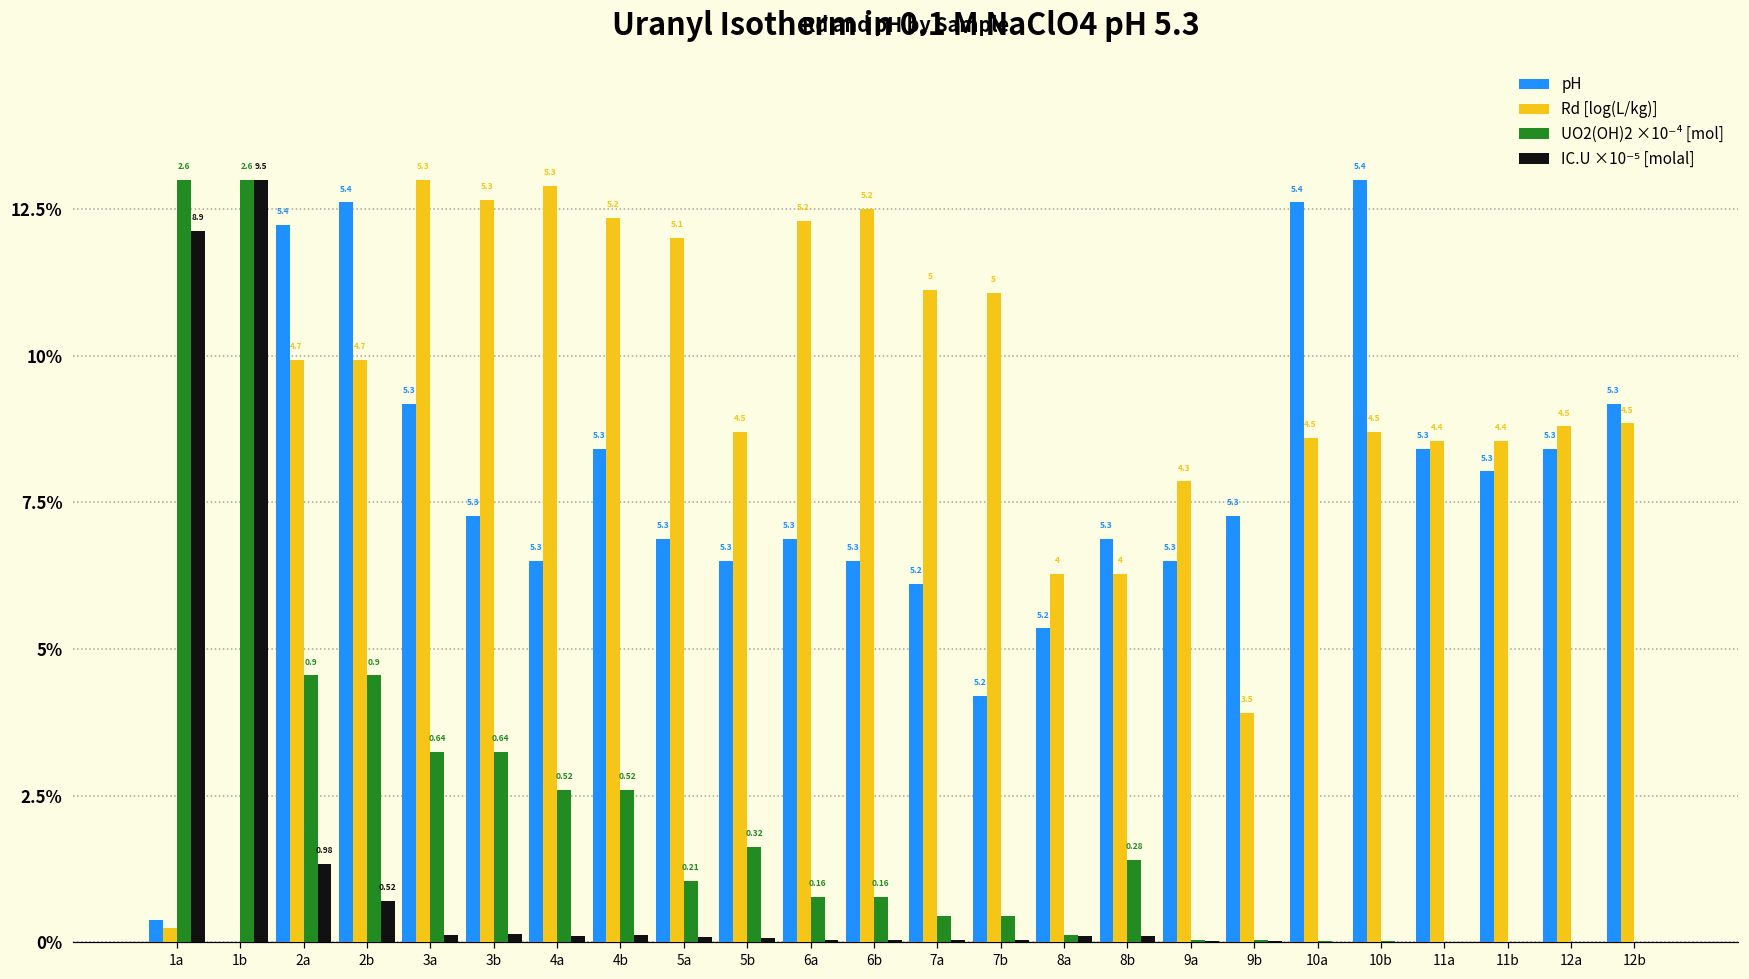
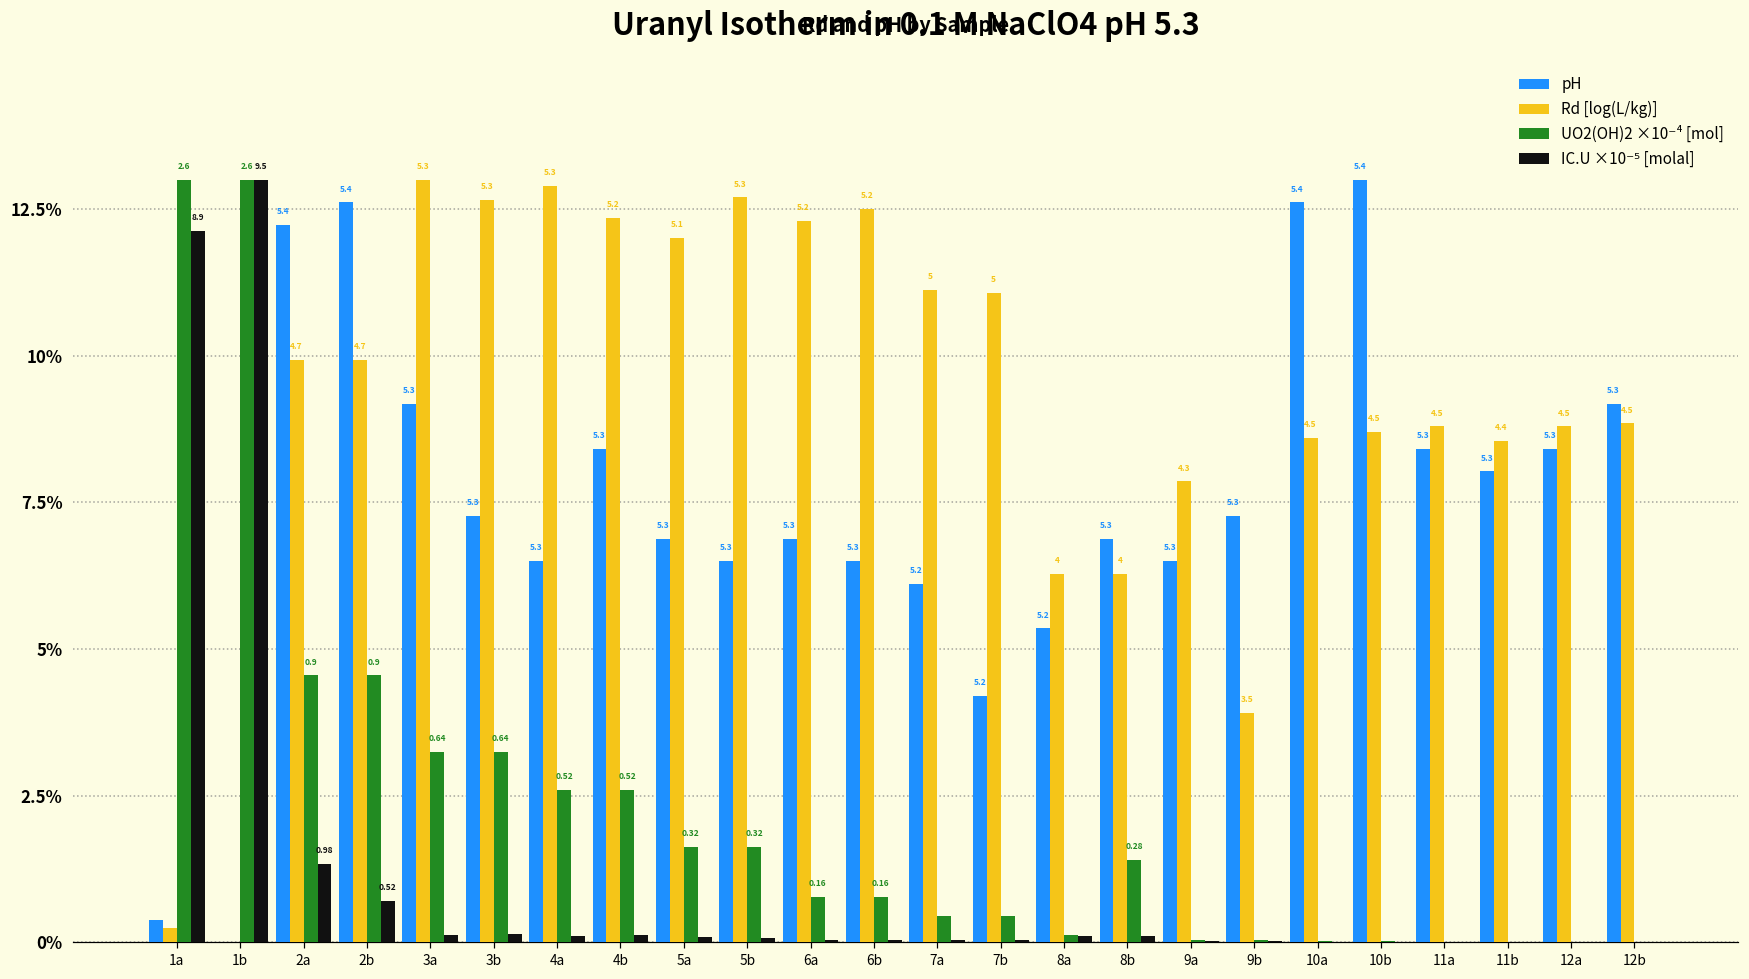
UO2(OH)2 ×10⁻⁴ [mol], 5a: 0.21 -> 0.32
Rd [log(L/kg)], 5b: 4.5 -> 5.3
Rd [log(L/kg)], 11a: 4.4 -> 4.5
